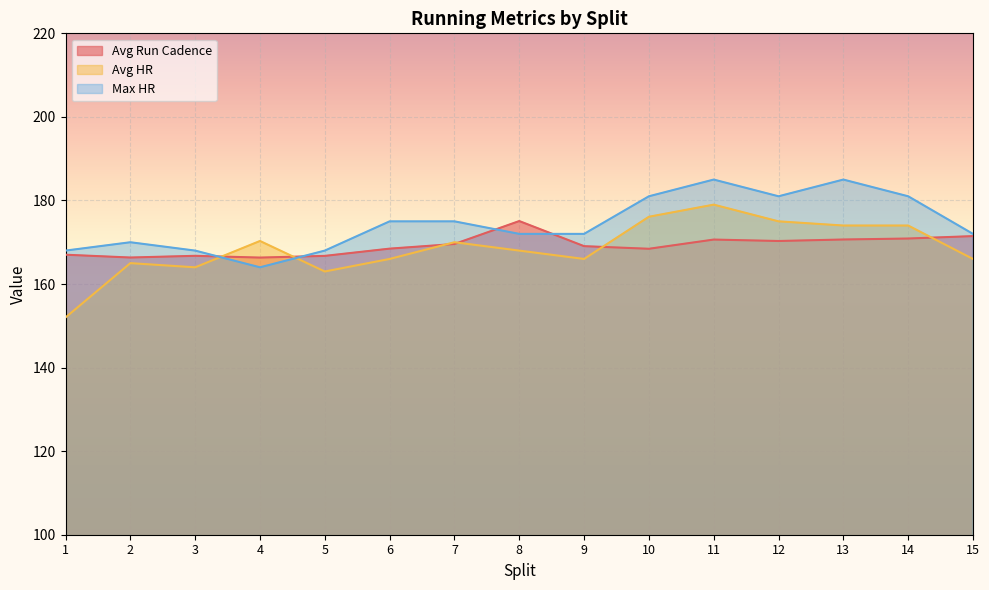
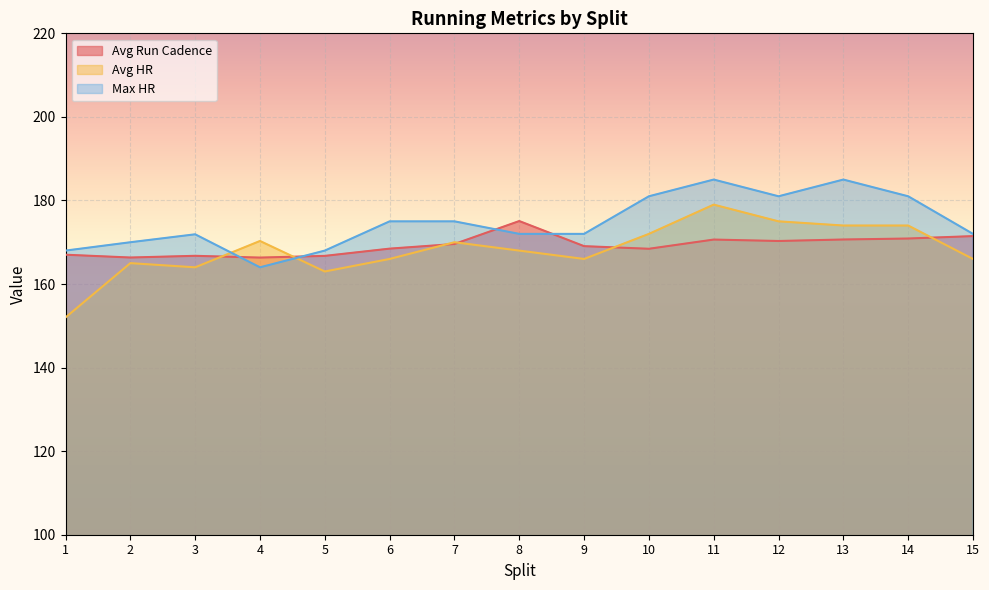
Max HR, 3: 168 -> 172
Avg HR, 10: 176 -> 172
